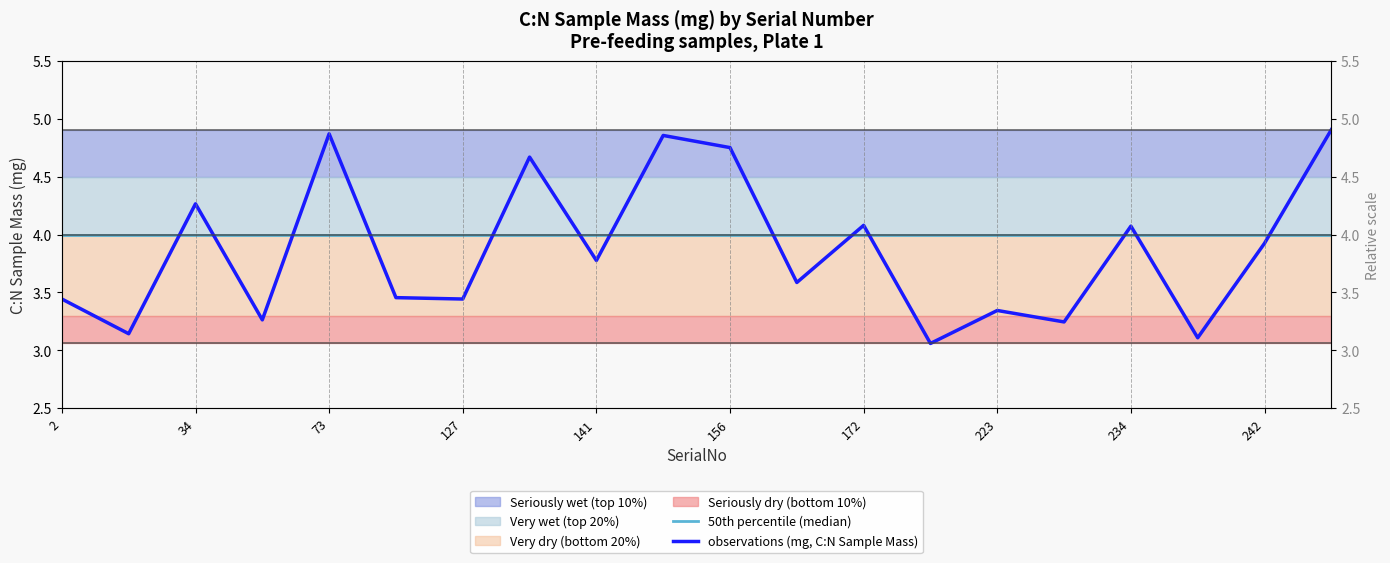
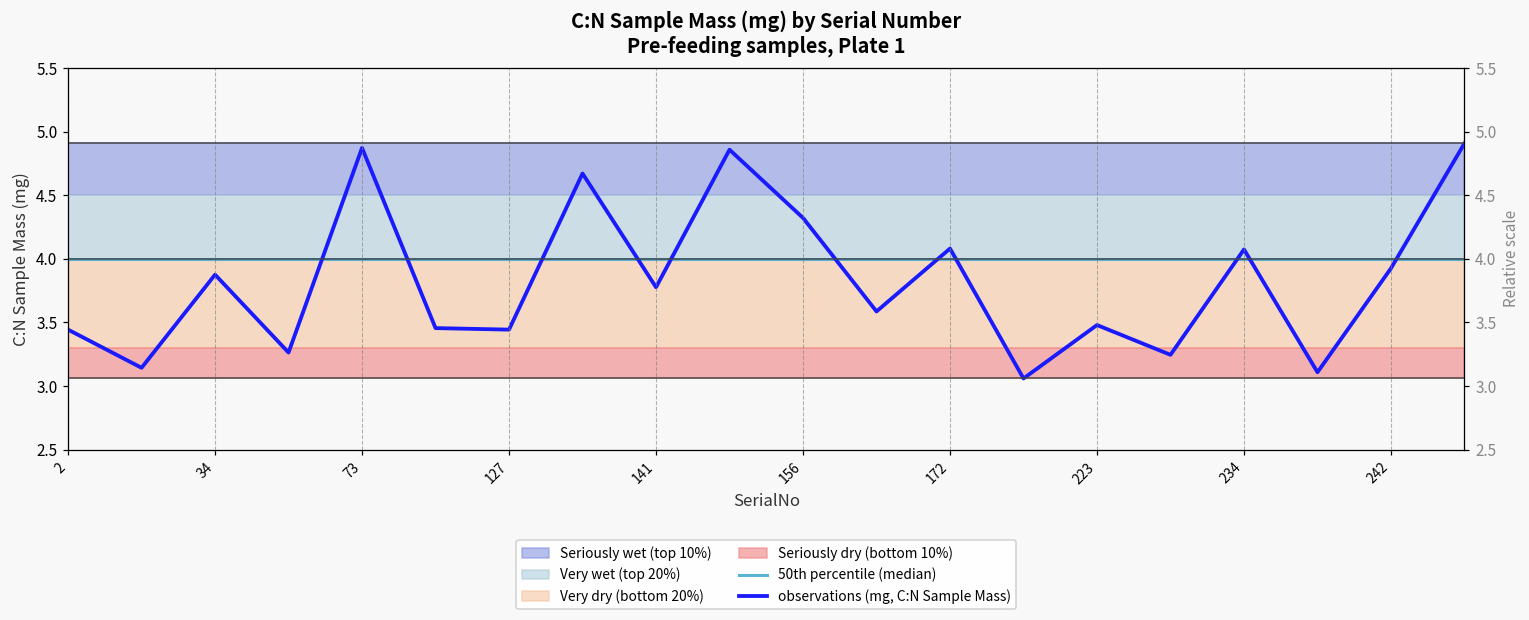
observations (mg, C:N Sample Mass), 34: 4.27 -> 3.88
observations (mg, C:N Sample Mass), 156: 4.75 -> 4.32
observations (mg, C:N Sample Mass), 223: 3.34 -> 3.48
